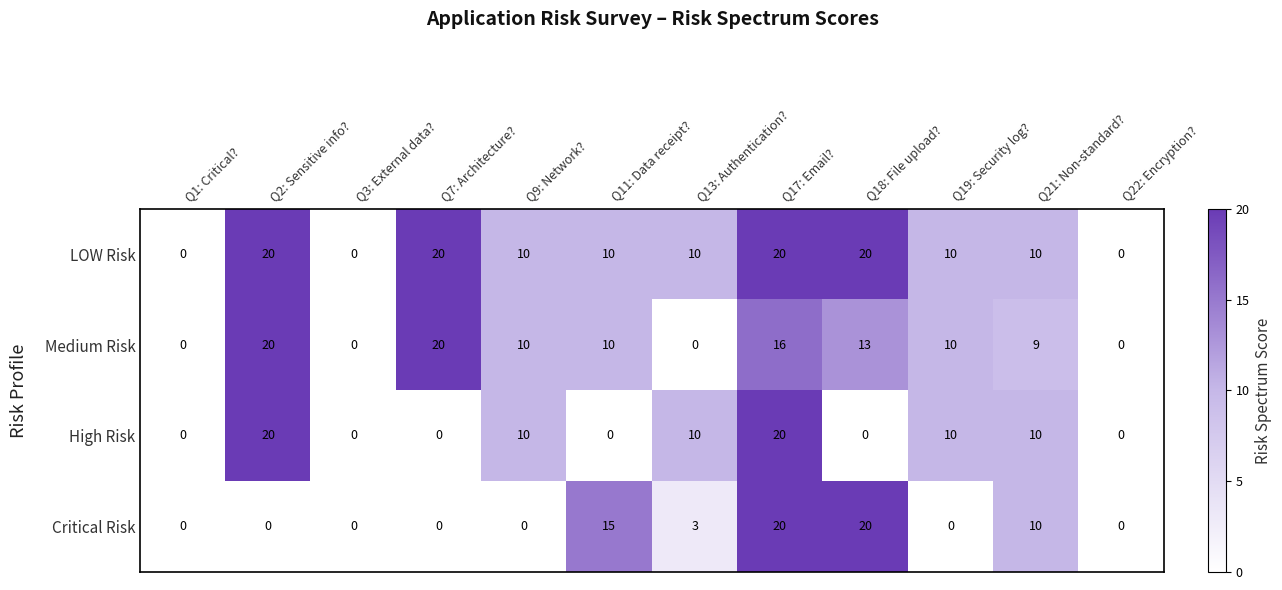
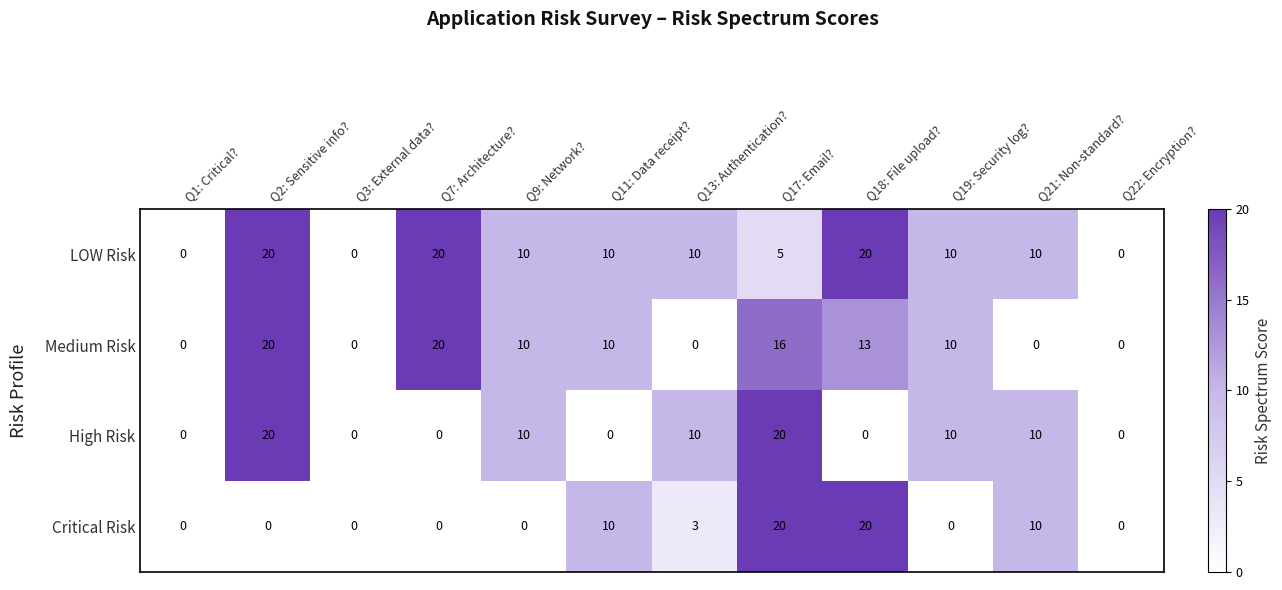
LOW Risk, Q17: Email?: 20 -> 5
Medium Risk, Q21: Non-standard?: 9 -> 0
Critical Risk, Q11: Data receipt?: 15 -> 10
